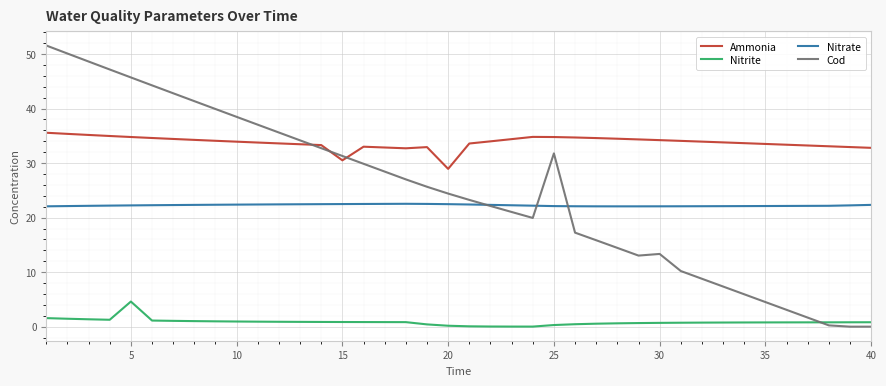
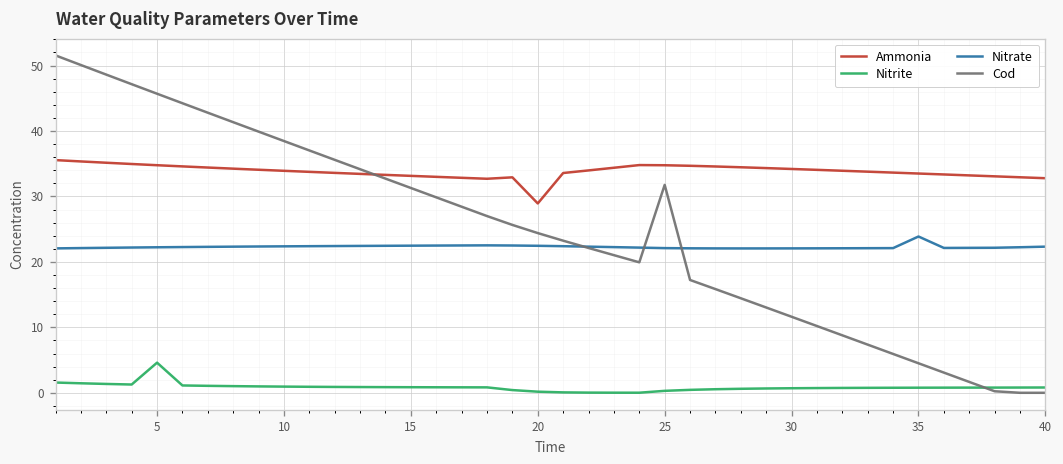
Ammonia, 15: 31 -> 33
Cod, 30: 13 -> 12
Nitrate, 35: 22 -> 24
